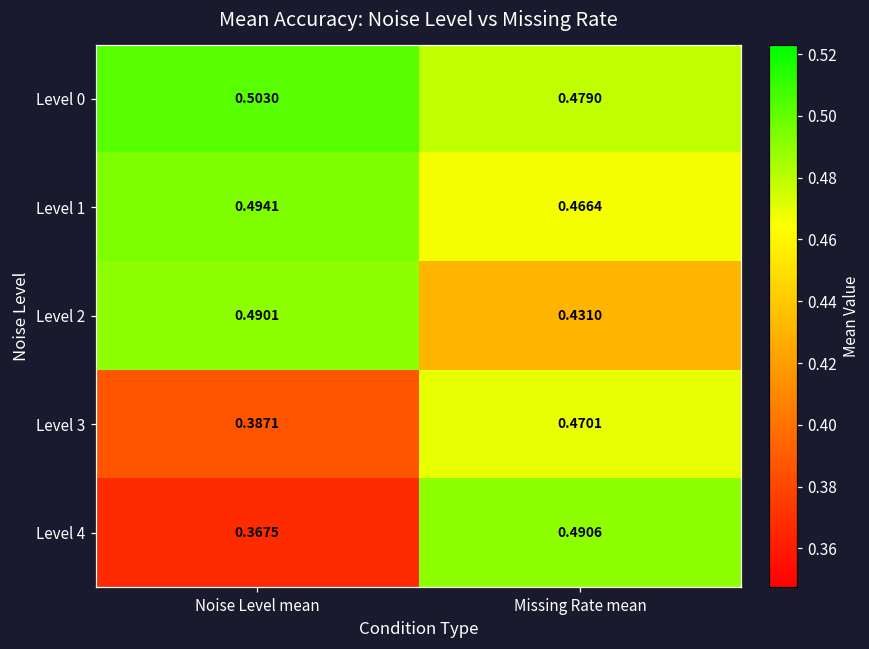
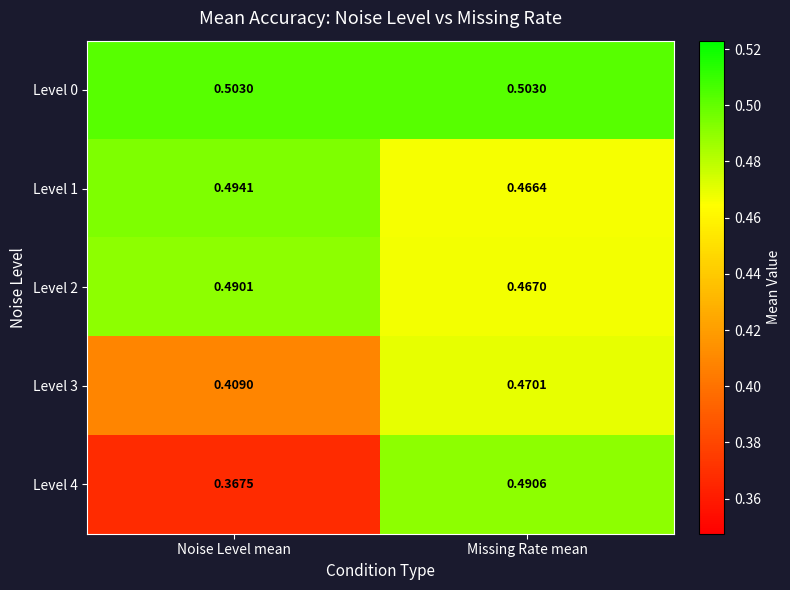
Level 0, Missing Rate mean: 0.4790 -> 0.5030
Level 2, Missing Rate mean: 0.4310 -> 0.4670
Level 3, Noise Level mean: 0.3871 -> 0.4090
